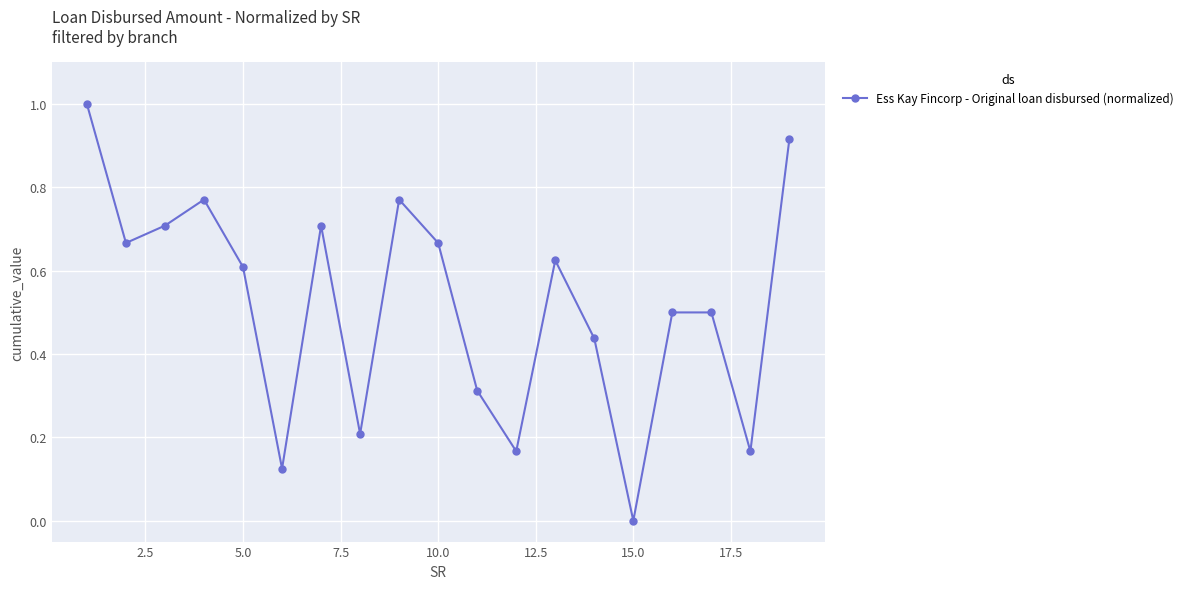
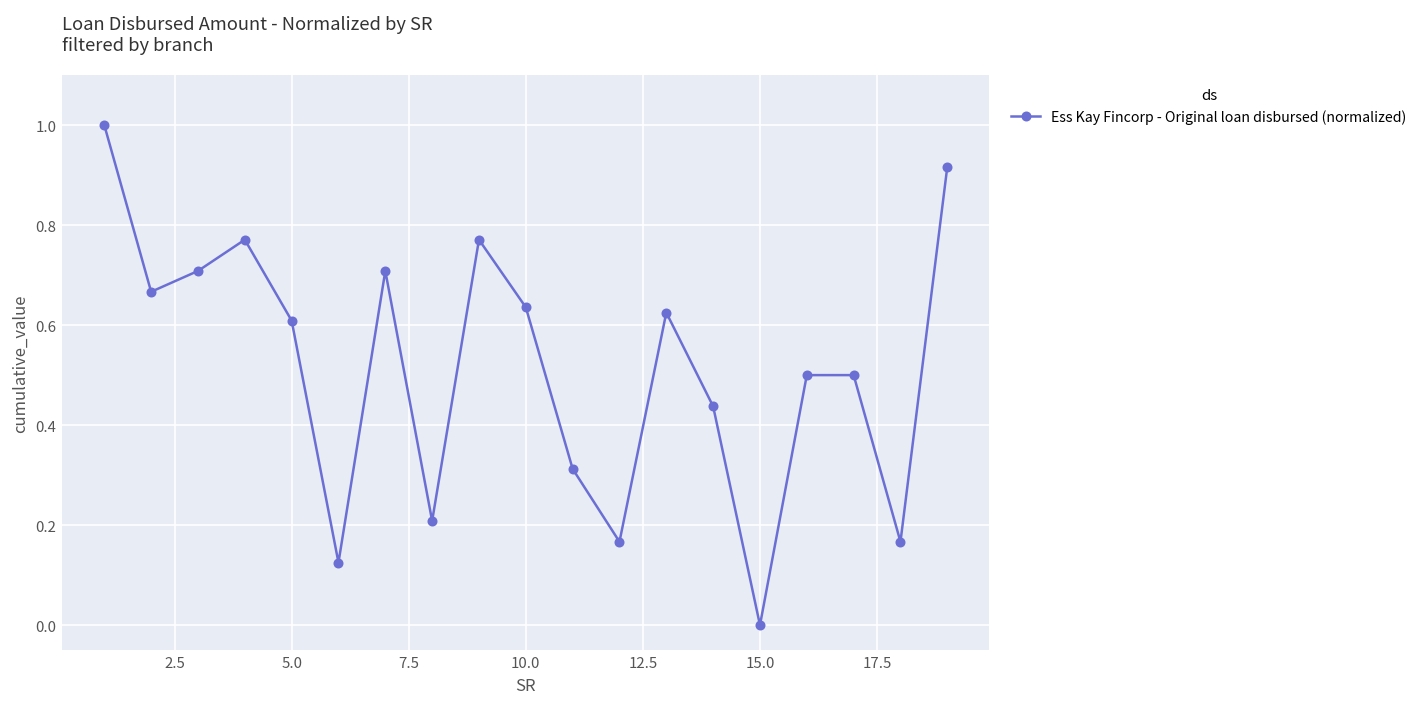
10.0: 0.67 -> 0.64
